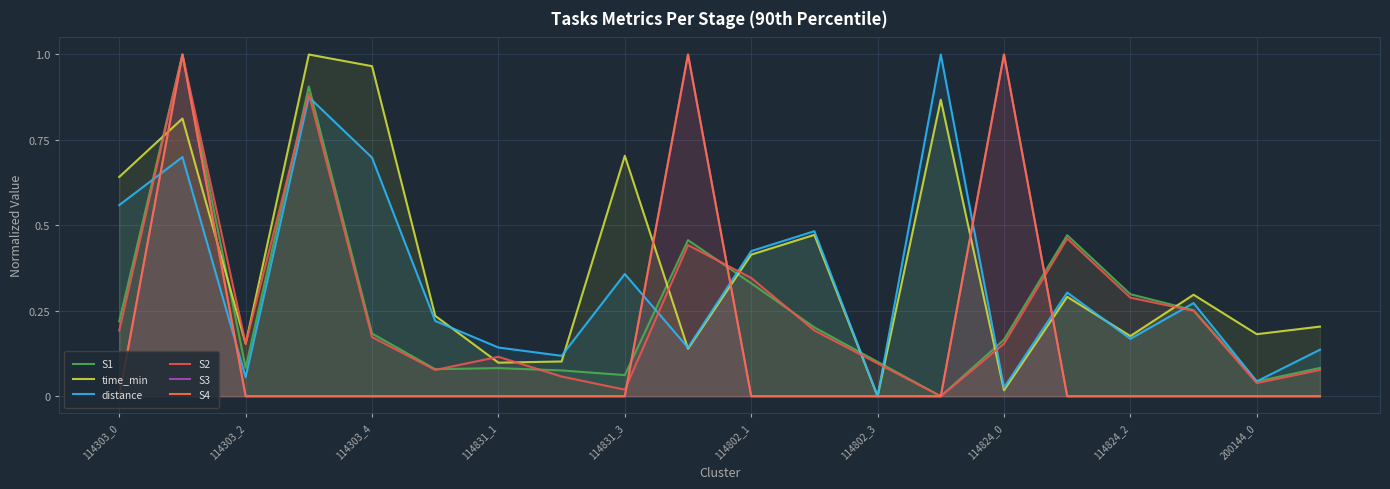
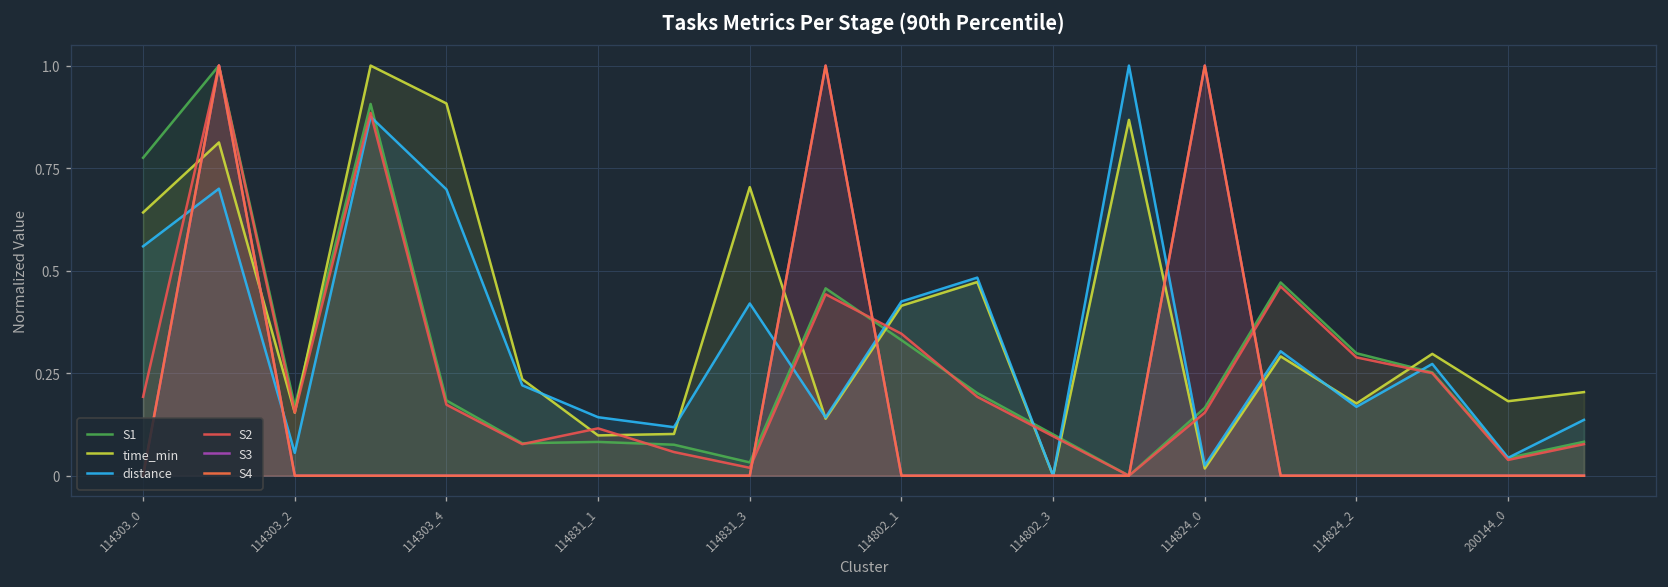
S1, 114303_0: 0.22 -> 0.78
S1, 114303_2: 0.08 -> 0.17
time_min, 114303_4: 0.97 -> 0.91
S1, 114831_3: 0.06 -> 0.03
distance, 114831_3: 0.36 -> 0.42
